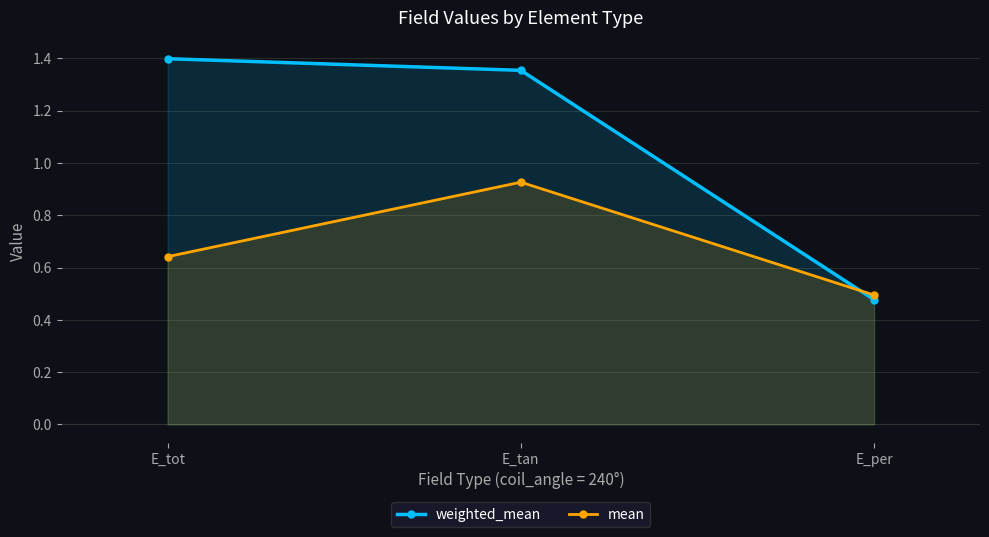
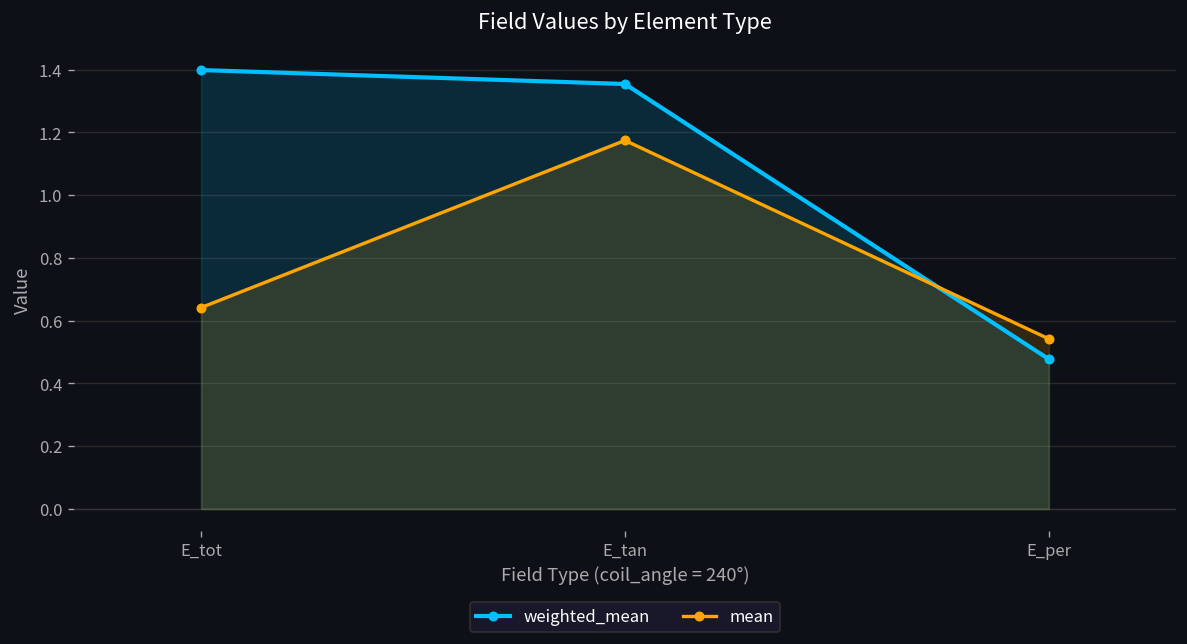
mean, E_tan: 0.93 -> 1.17
mean, E_per: 0.49 -> 0.54
